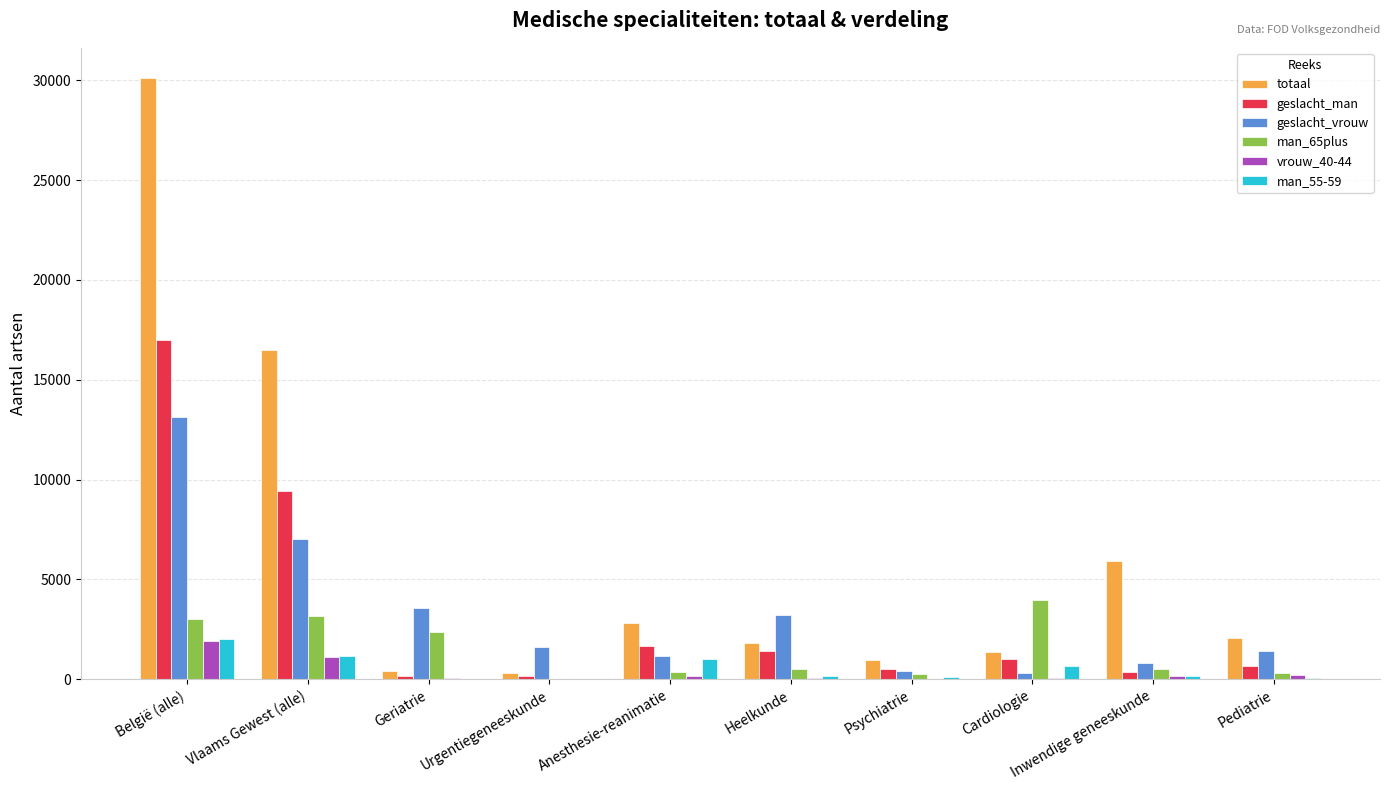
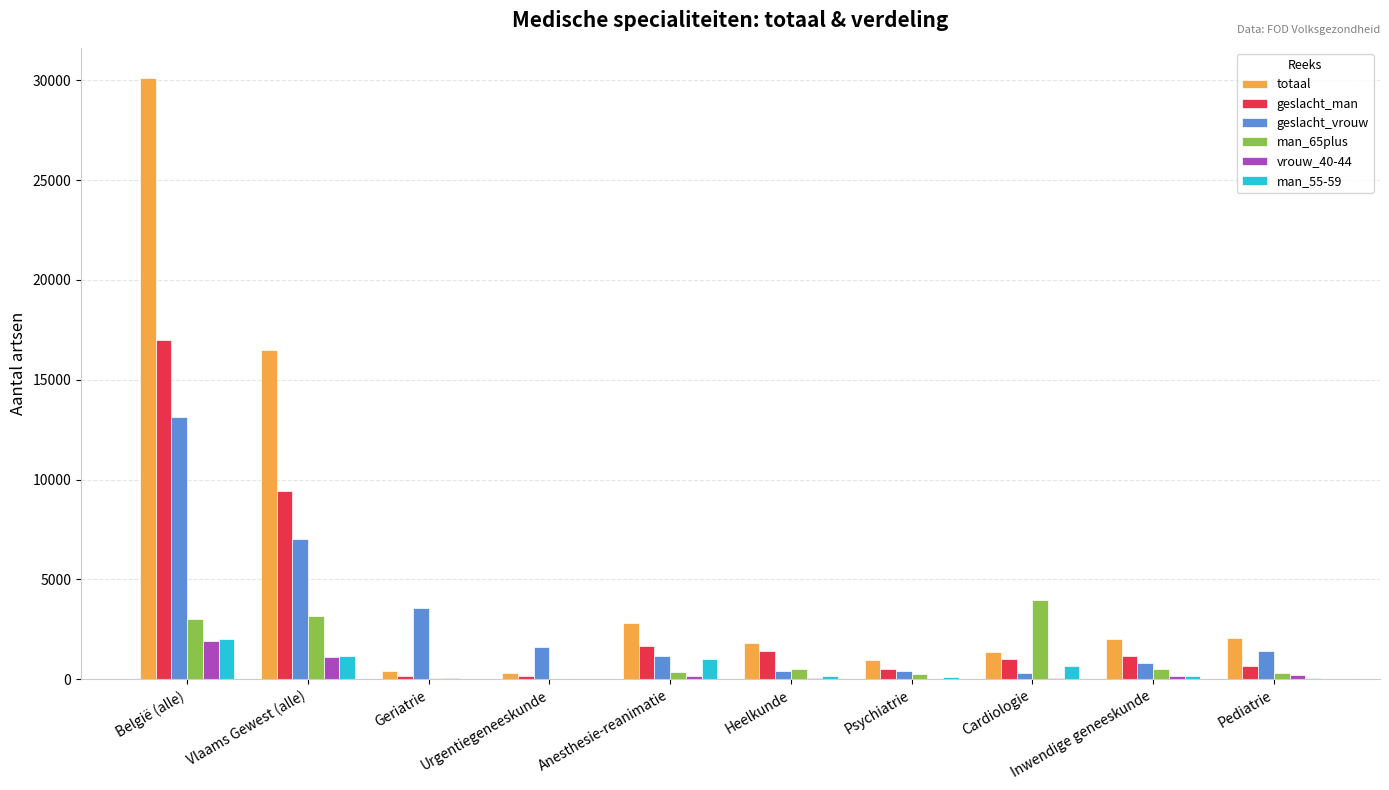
man_65plus, Geriatrie: 2300 -> 0
geslacht_vrouw, Heelkunde: 3200 -> 400
totaal, Inwendige geneeskunde: 5900 -> 2000
geslacht_man, Inwendige geneeskunde: 300 -> 1200
